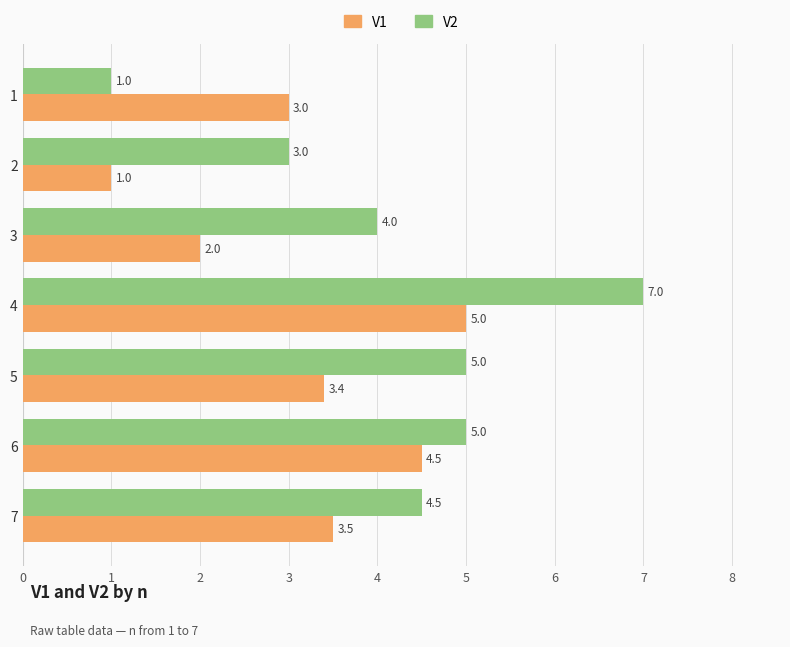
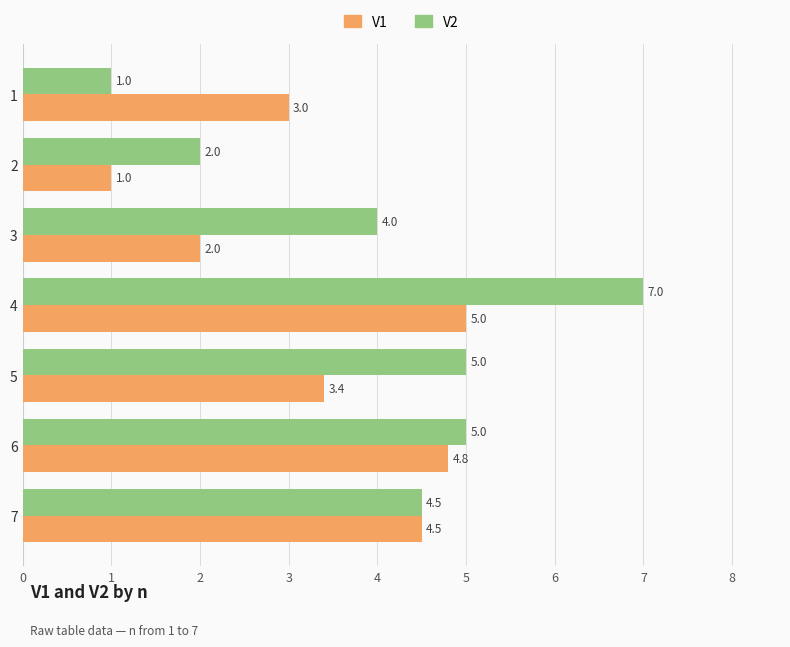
V2, 2: 3.0 -> 2.0
V1, 6: 4.5 -> 4.8
V1, 7: 3.5 -> 4.5
